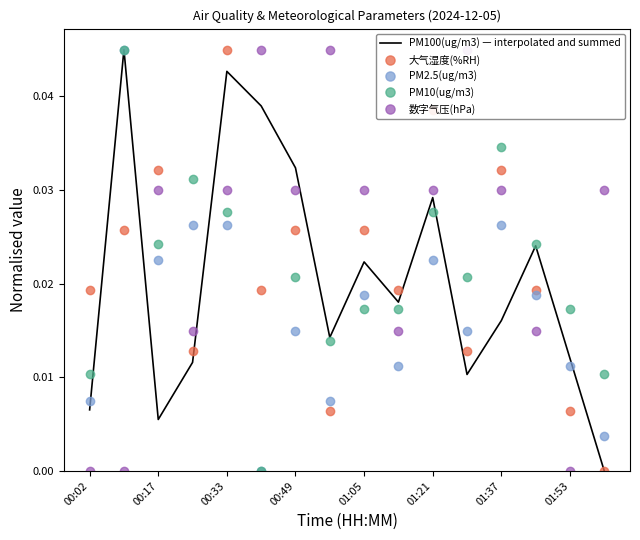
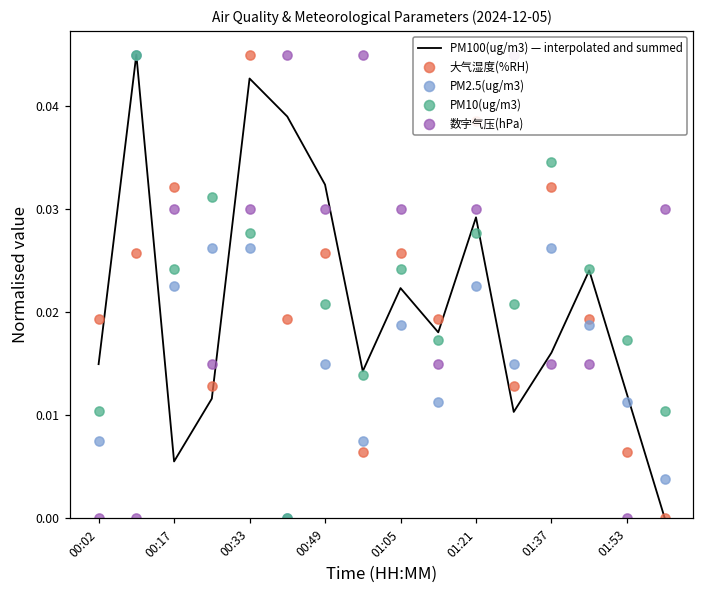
PM100(ug/m3) — interpolated and summed, 00:02: 0.007 -> 0.015
PM10(ug/m3), 01:05: 0.017 -> 0.024
数字气压(hPa), 01:37: 0.030 -> 0.015
